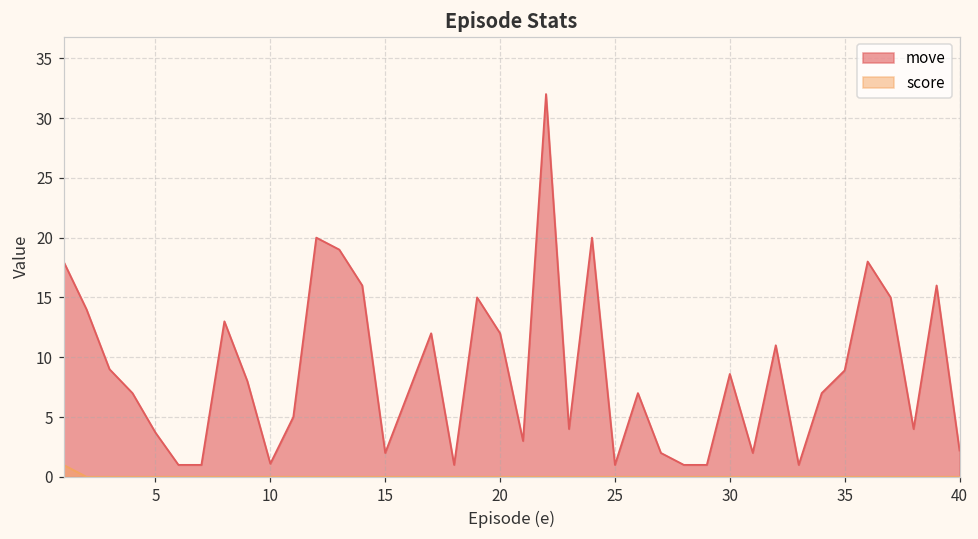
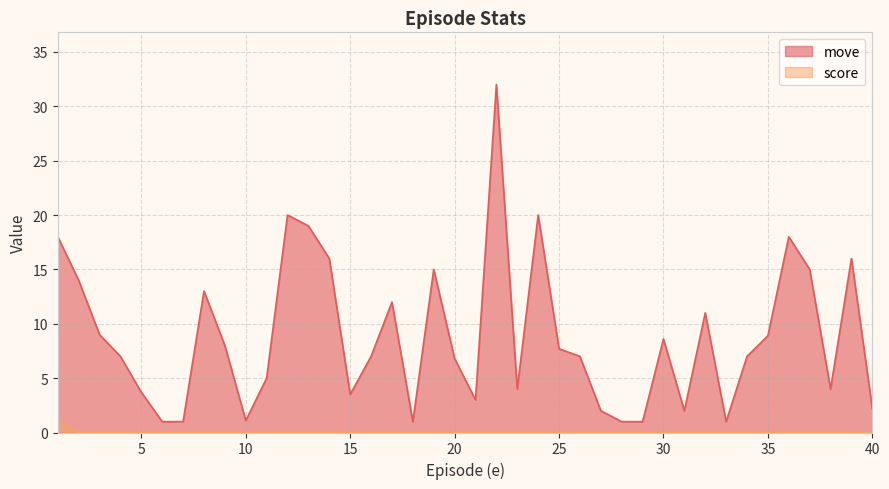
move, 15: 2.0 -> 3.5
move, 20: 12.0 -> 6.8
move, 25: 1.0 -> 7.7
